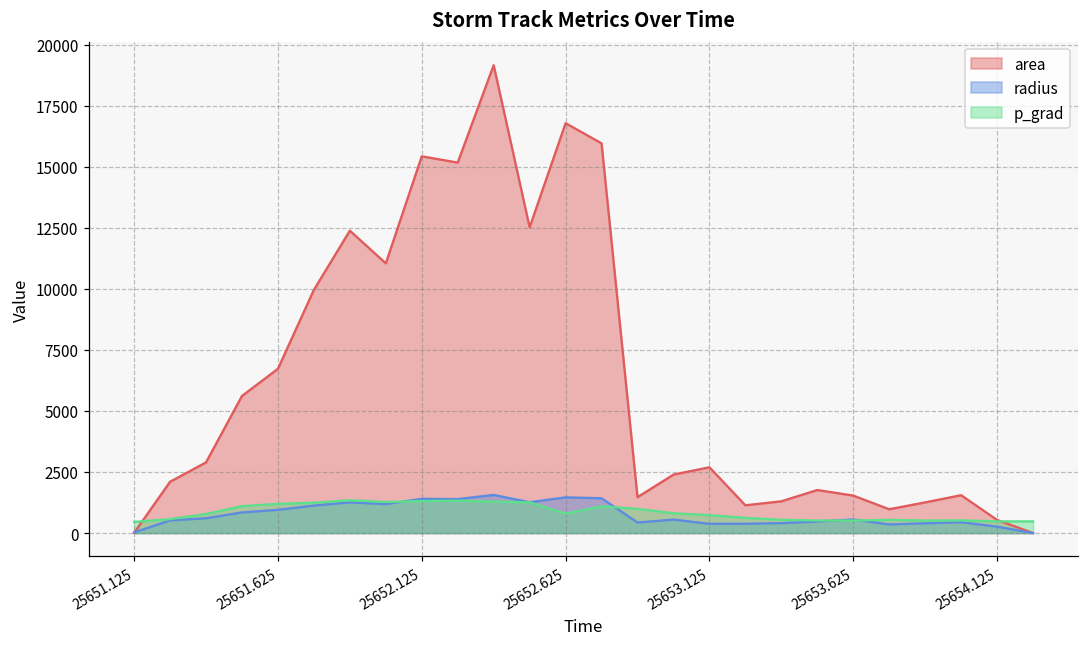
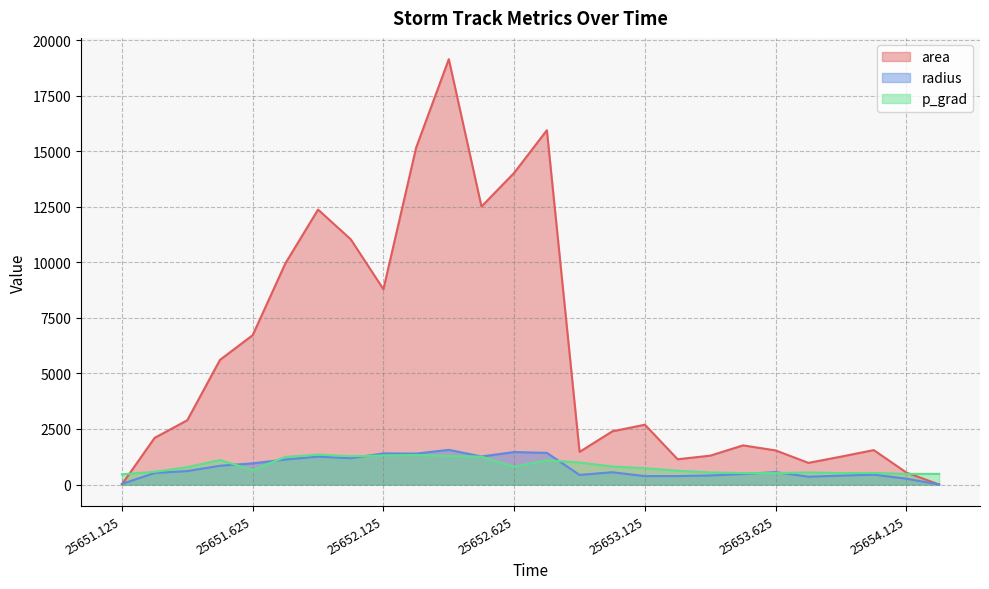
p_grad, 25651.625: 1200 -> 600
area, 25652.125: 15400 -> 8800
area, 25652.625: 16800 -> 14000
